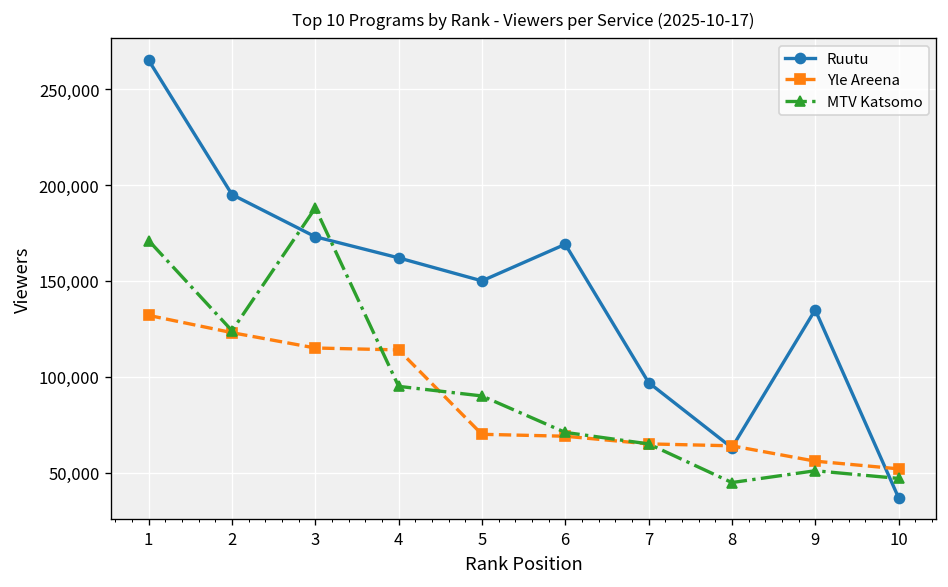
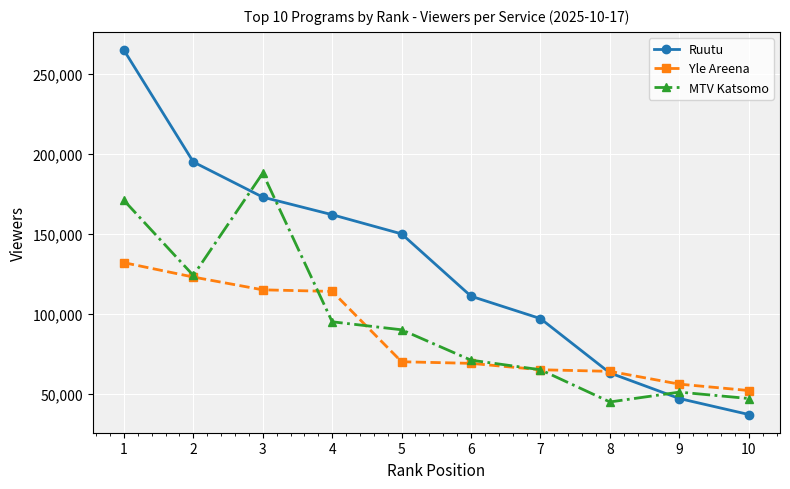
Ruutu, 6: 169,000 -> 111,000
Ruutu, 9: 135,000 -> 47,000
